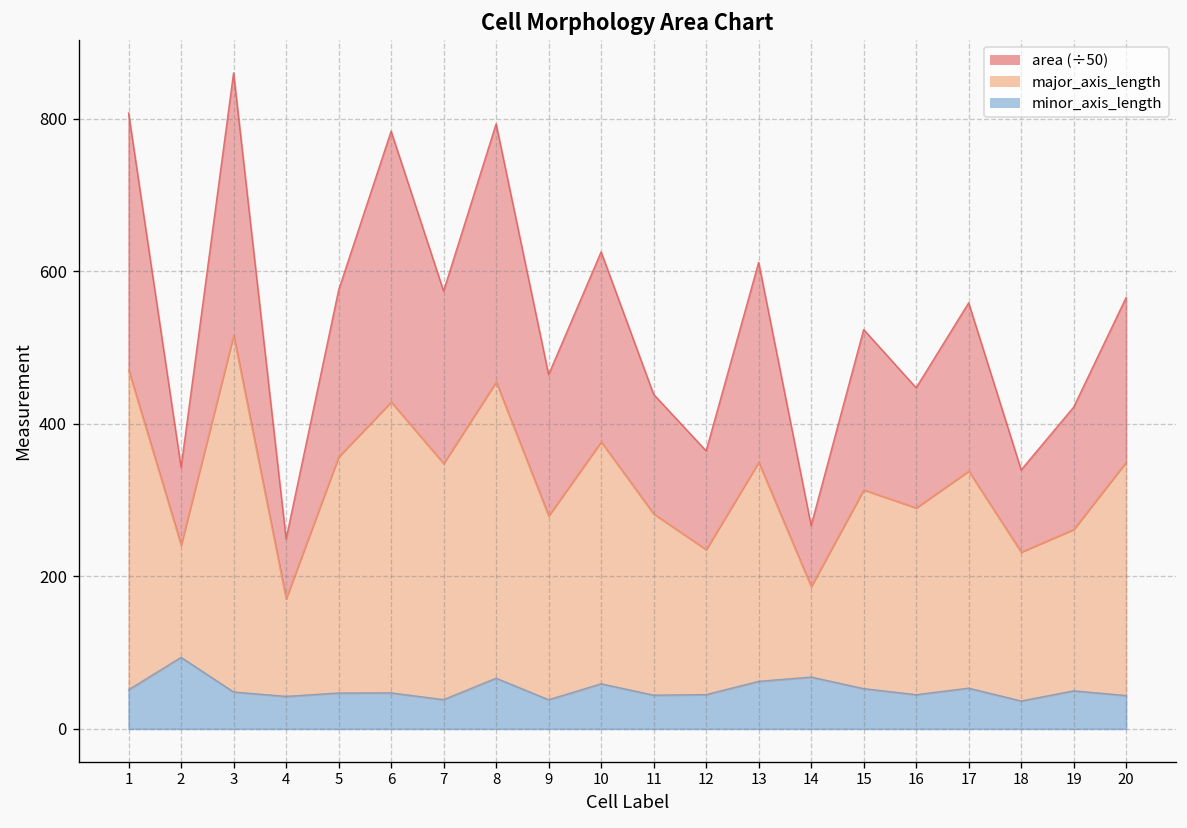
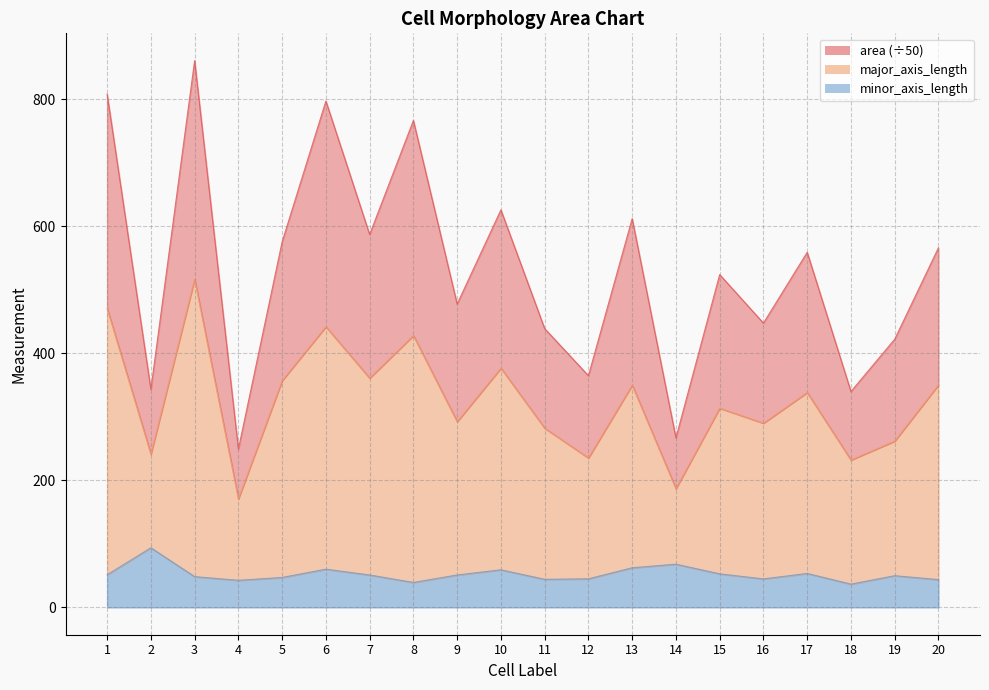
minor_axis_length, 6: 50 -> 60
minor_axis_length, 7: 40 -> 50
minor_axis_length, 8: 70 -> 40
minor_axis_length, 9: 40 -> 50
